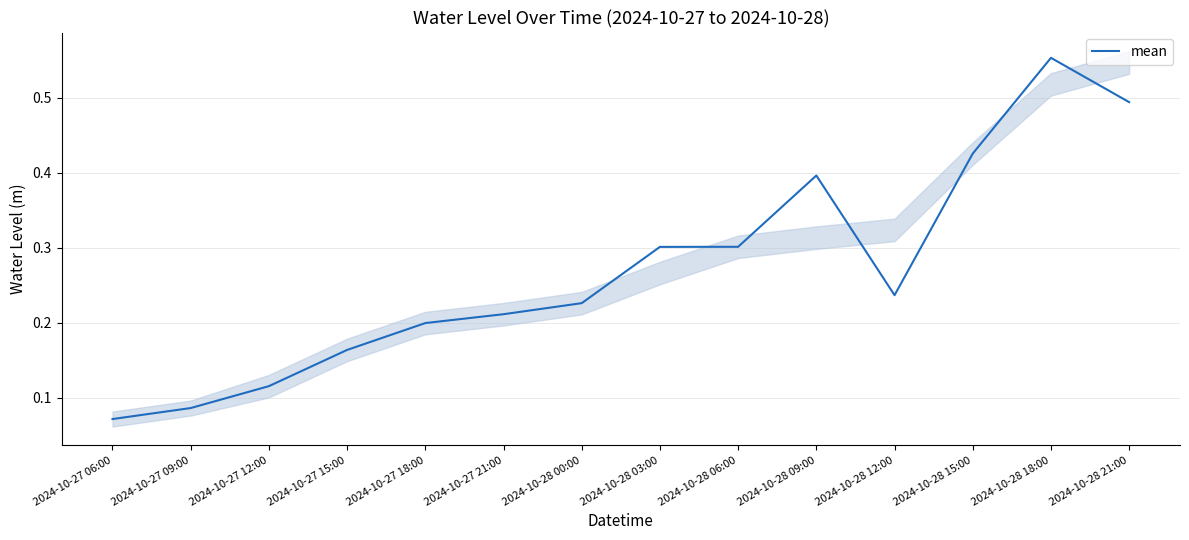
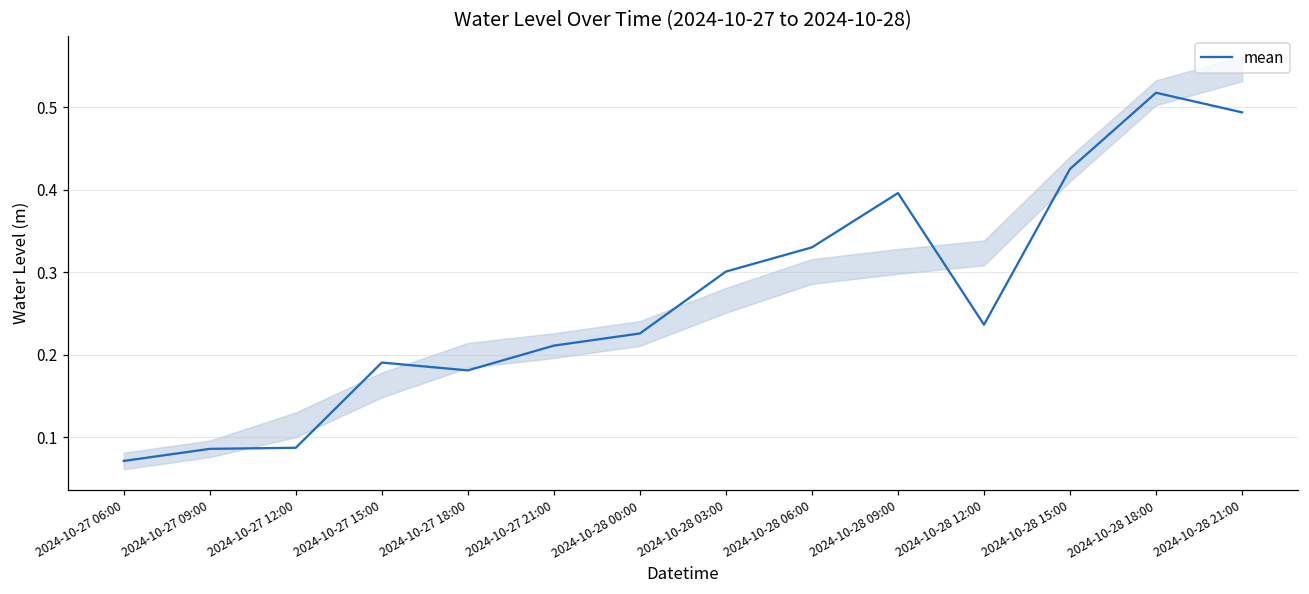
mean, 2024-10-27 12:00: 0.12 -> 0.09
mean, 2024-10-27 15:00: 0.16 -> 0.19
mean, 2024-10-27 18:00: 0.20 -> 0.18
mean, 2024-10-28 06:00: 0.30 -> 0.33
mean, 2024-10-28 18:00: 0.55 -> 0.52
